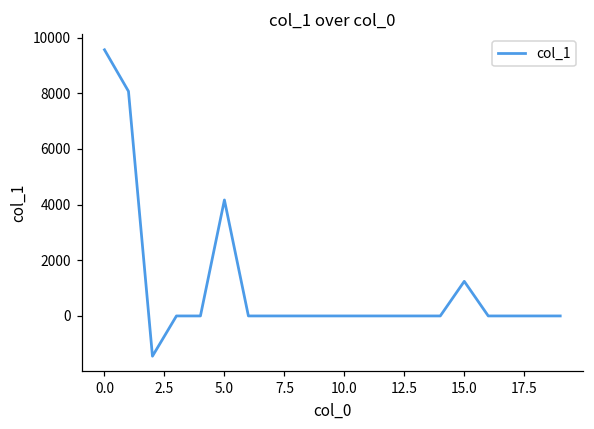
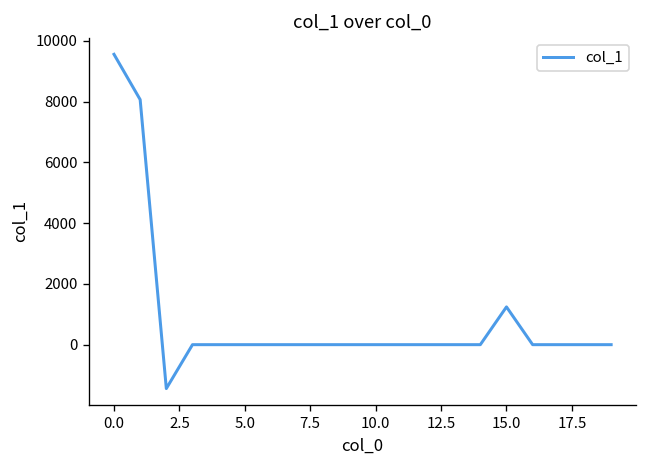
5.0: 4200 -> 0
